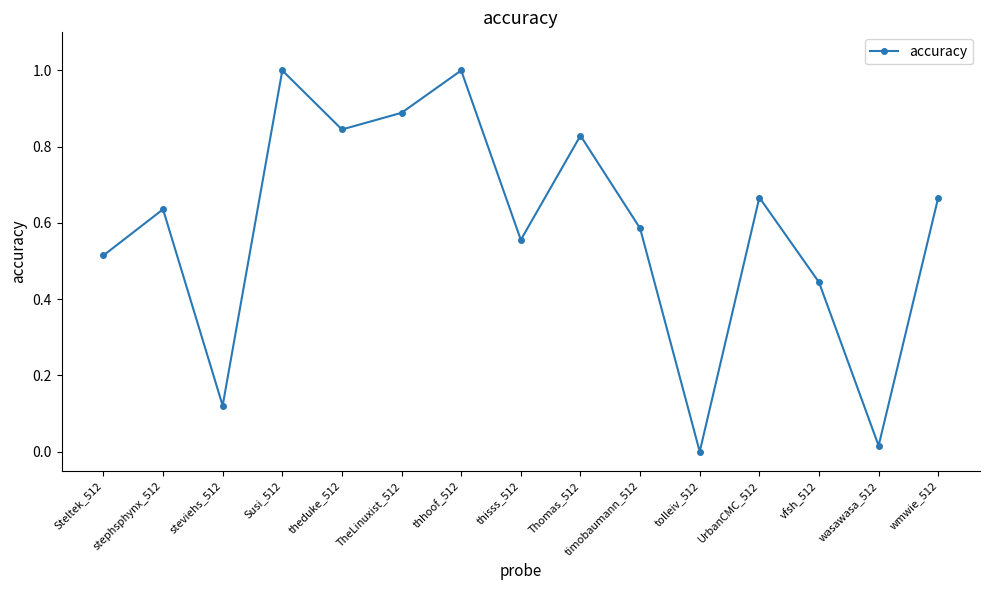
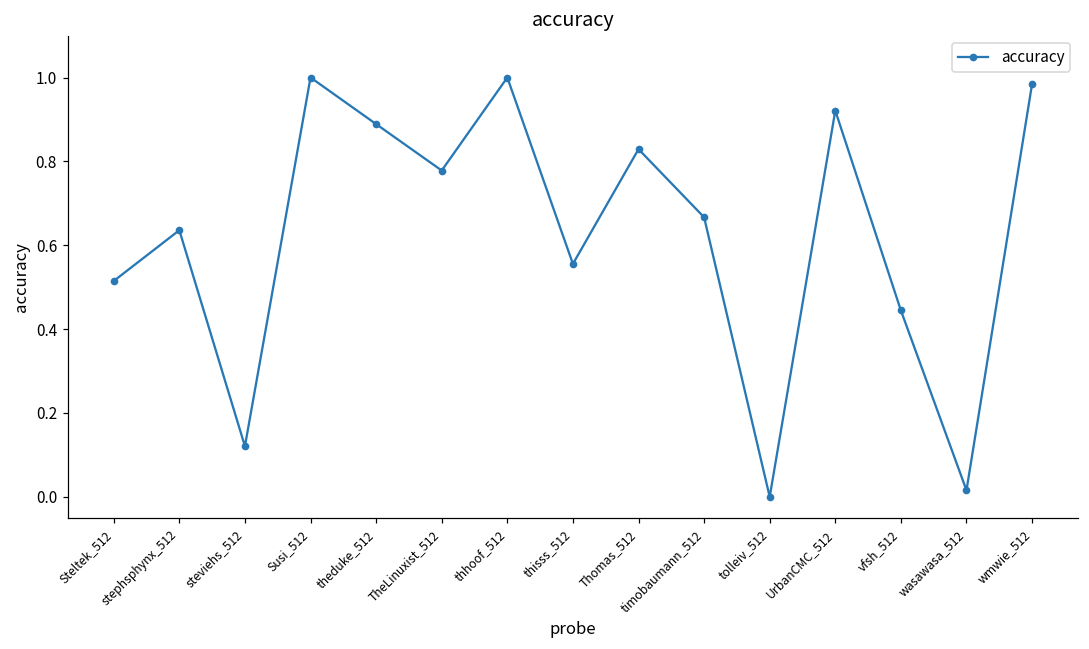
theduke_512: 0.85 -> 0.89
TheLinuxist_512: 0.89 -> 0.78
timobaumann_512: 0.59 -> 0.67
UrbanCMC_512: 0.67 -> 0.92
wmwie_512: 0.67 -> 0.98
